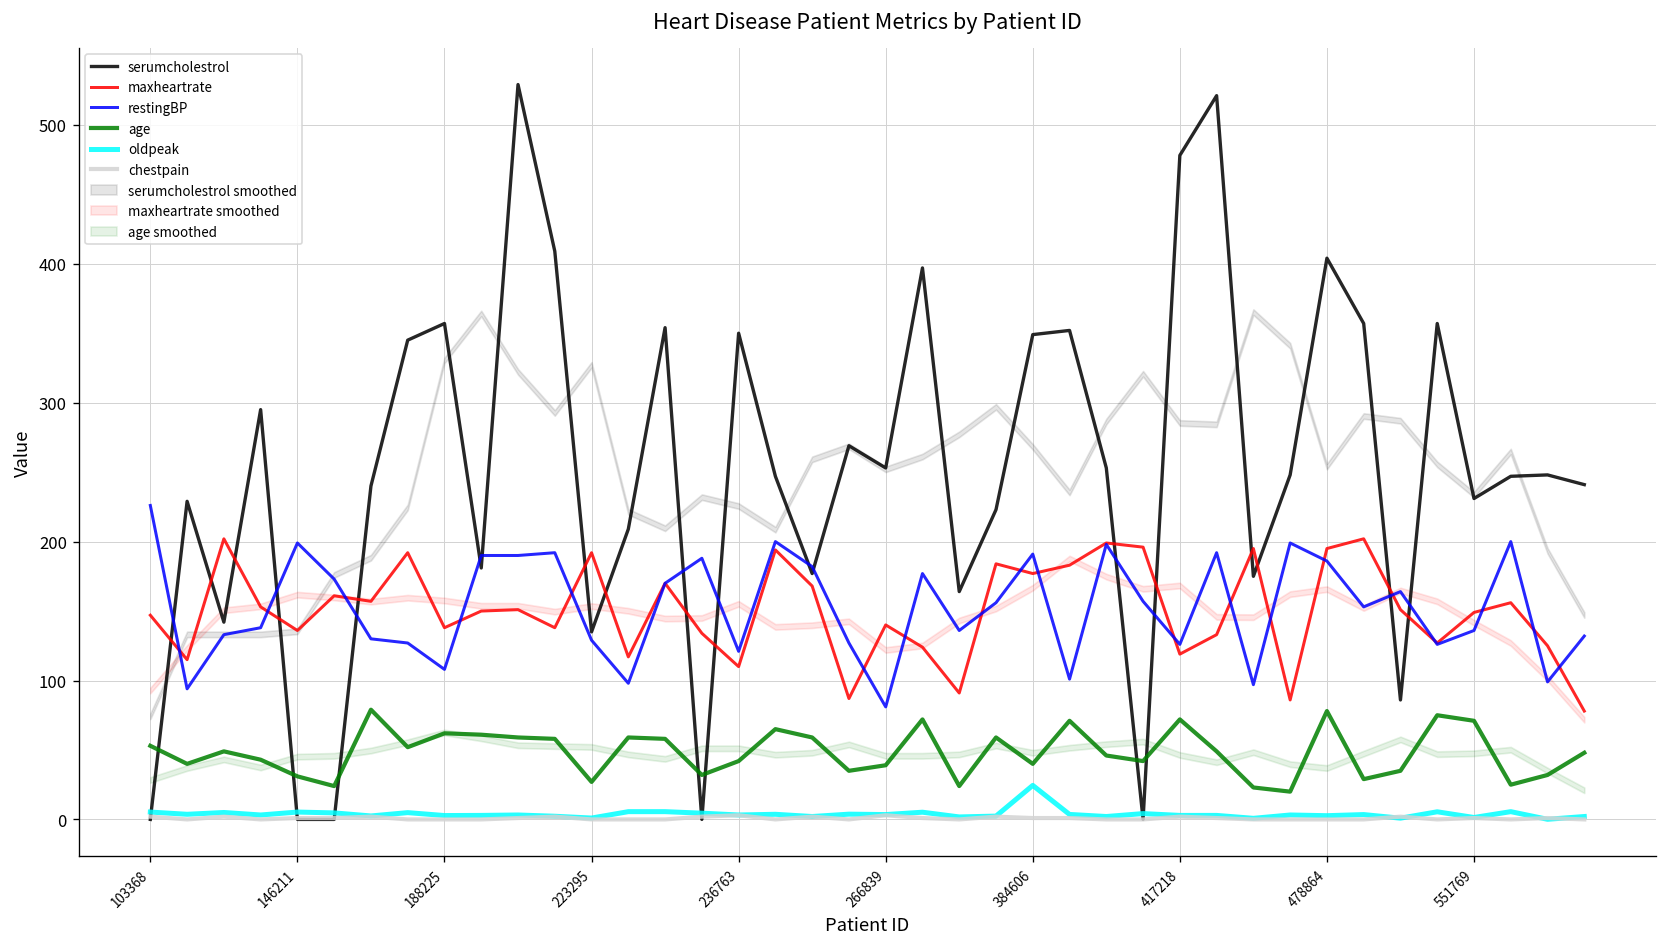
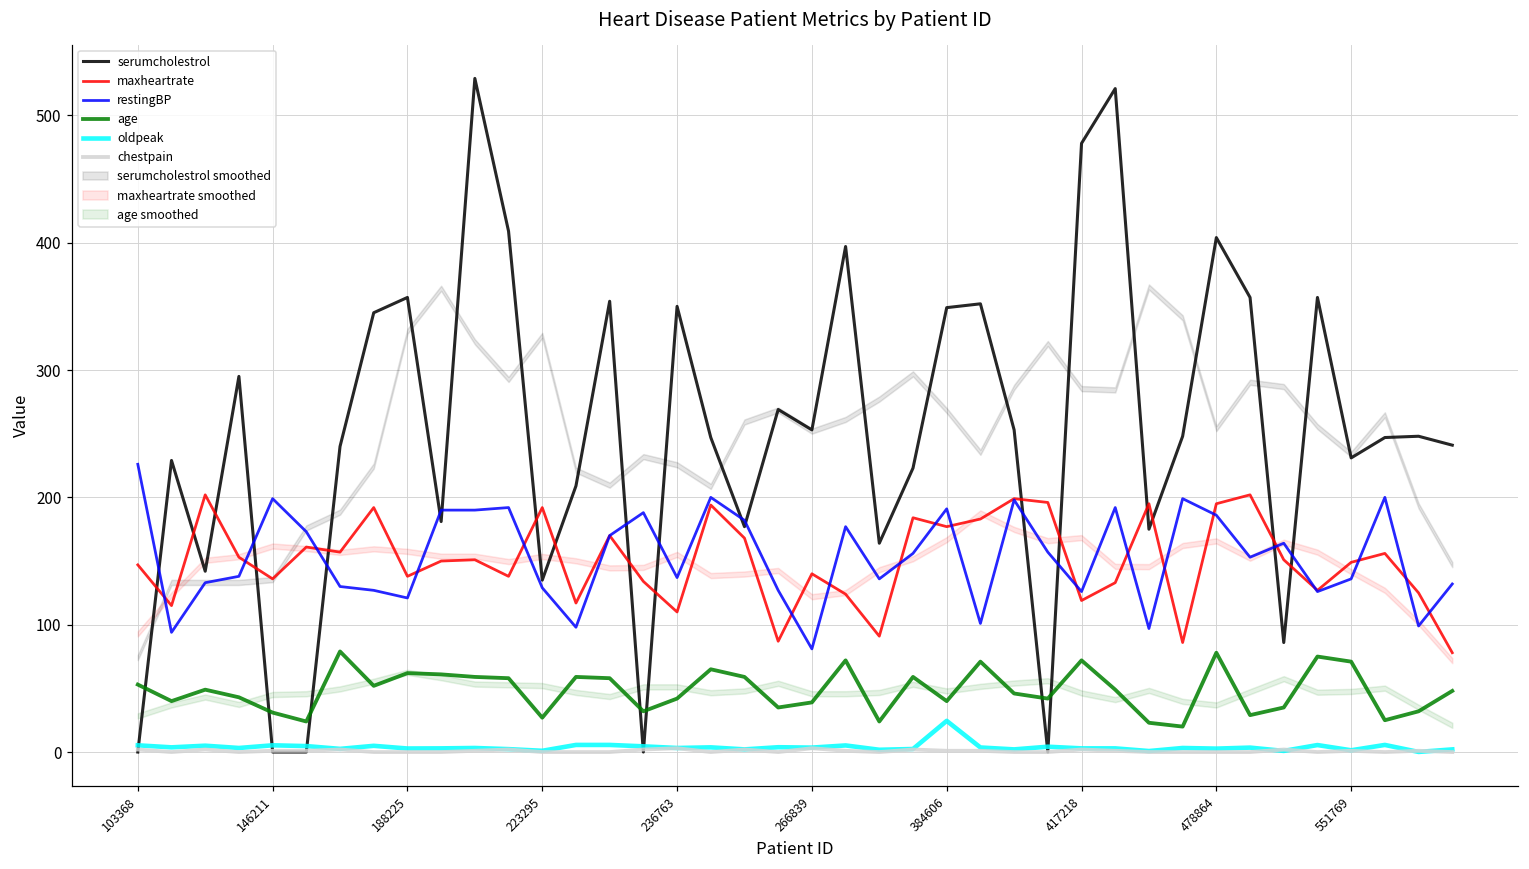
restingBP, 188225: 108 -> 121
restingBP, 236763: 121 -> 137
